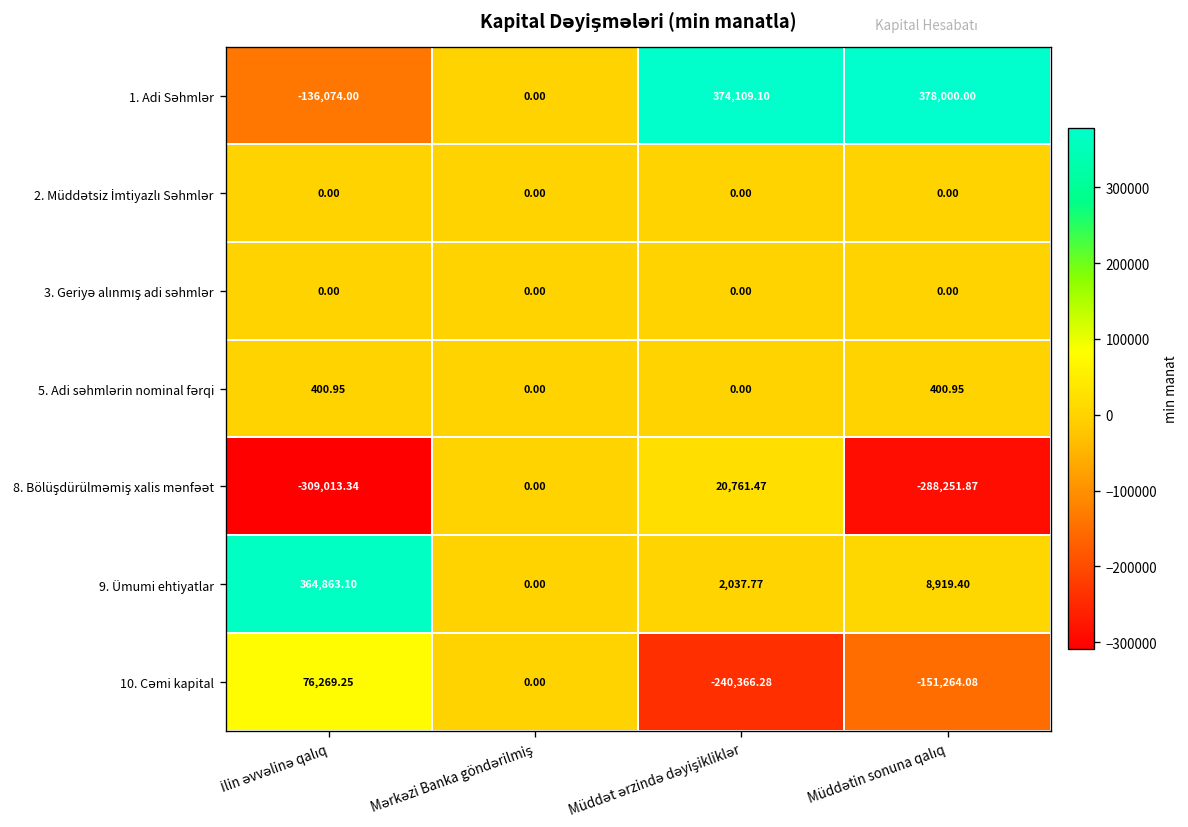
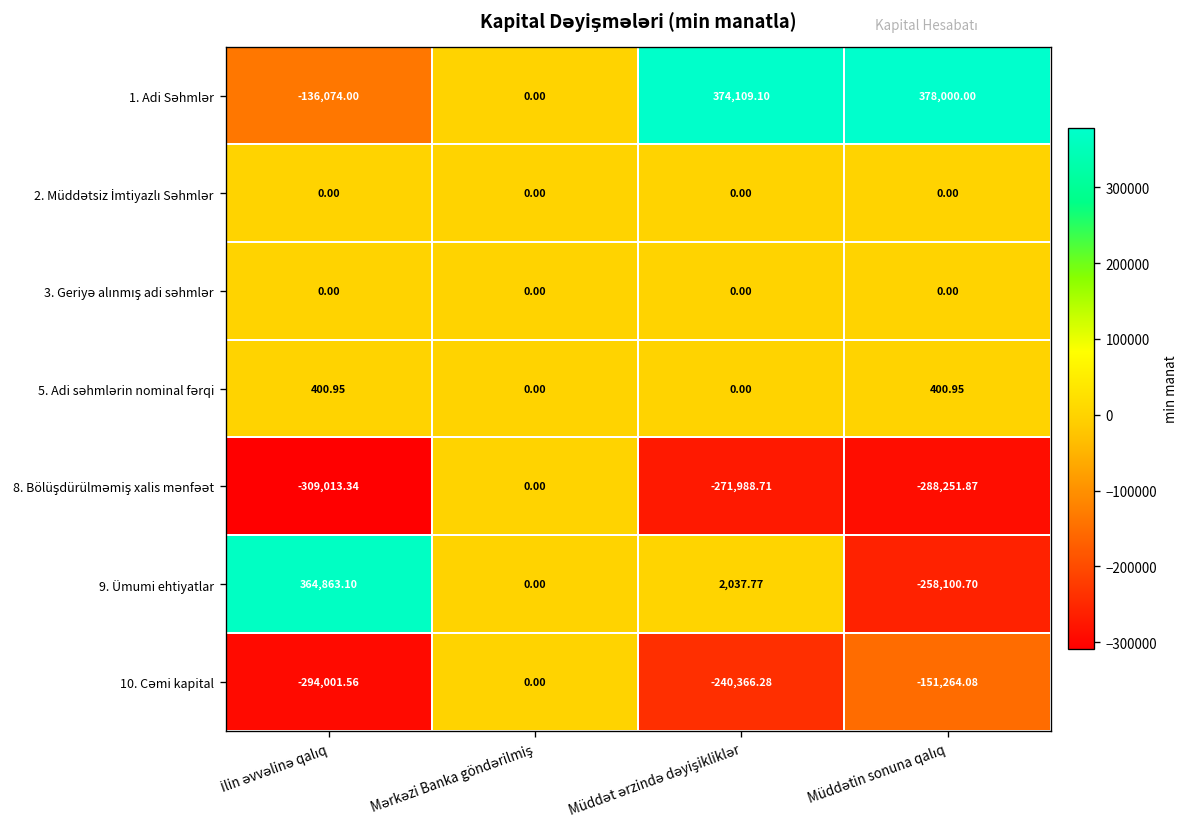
8. Bölüşdürülməmiş xalis mənfəət, Müddət ərzində dəyişikliklər: 20,761.47 -> -271,988.71
9. Ümumi ehtiyatlar, Müddətin sonuna qalıq: 8,919.40 -> -258,100.70
10. Cəmi kapital, İlin əvvəlinə qalıq: 76,269.25 -> -294,001.56
